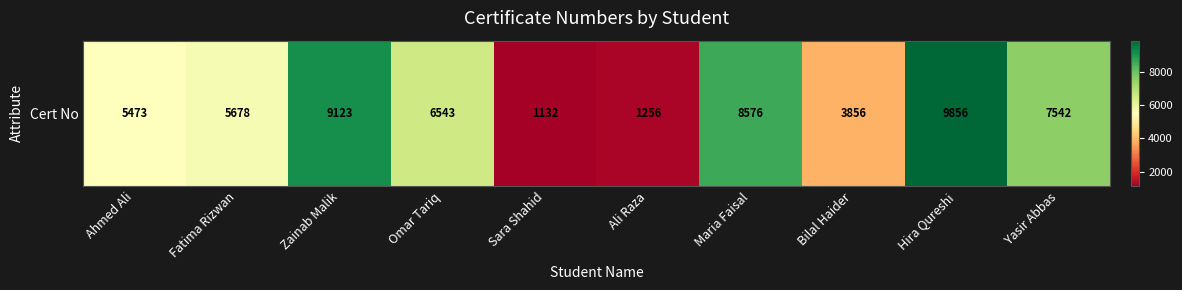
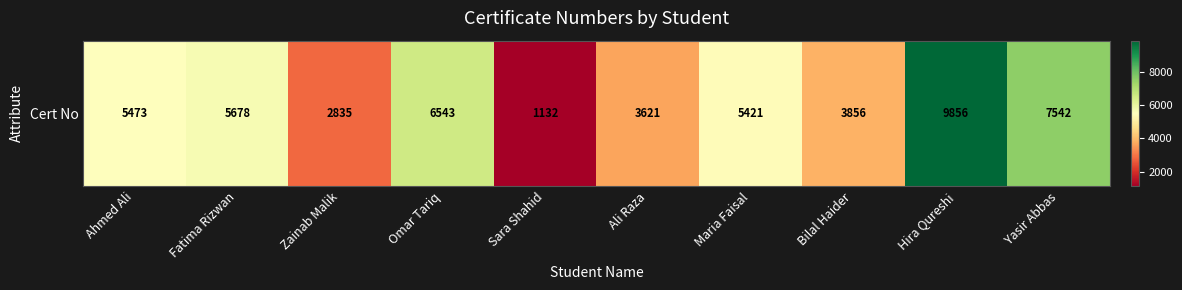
Cert No, Zainab Malik: 9123 -> 2835
Cert No, Ali Raza: 1256 -> 3621
Cert No, Maria Faisal: 8576 -> 5421
